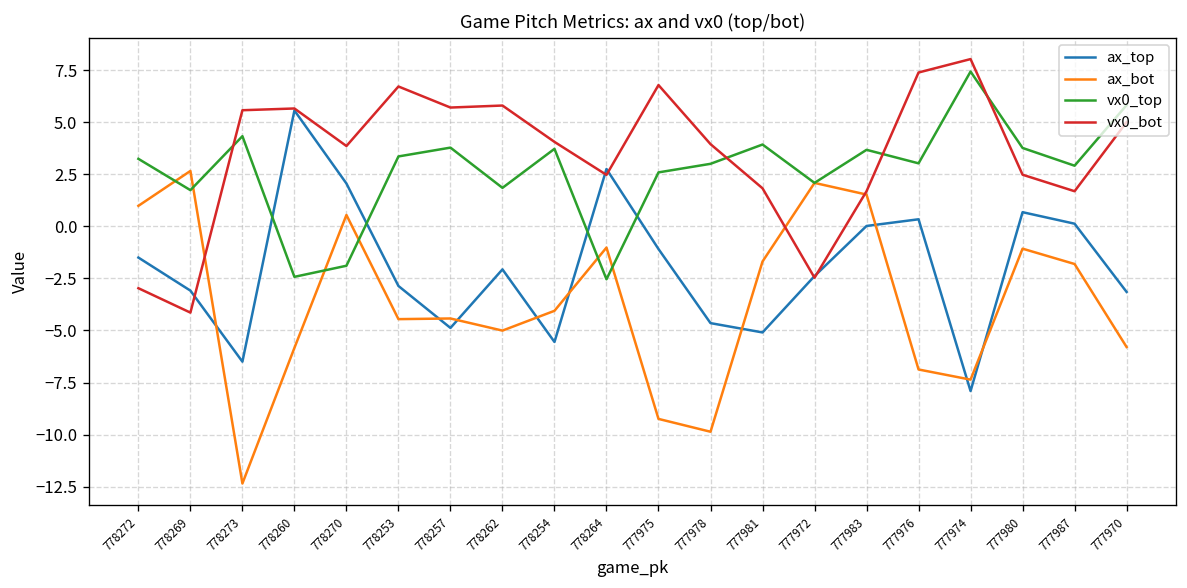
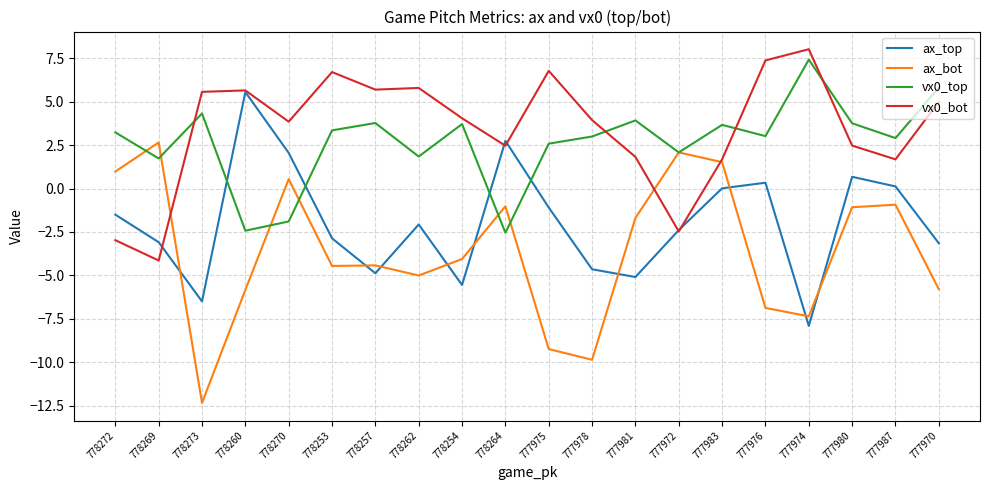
ax_bot, 777987: -1.8 -> -0.9
